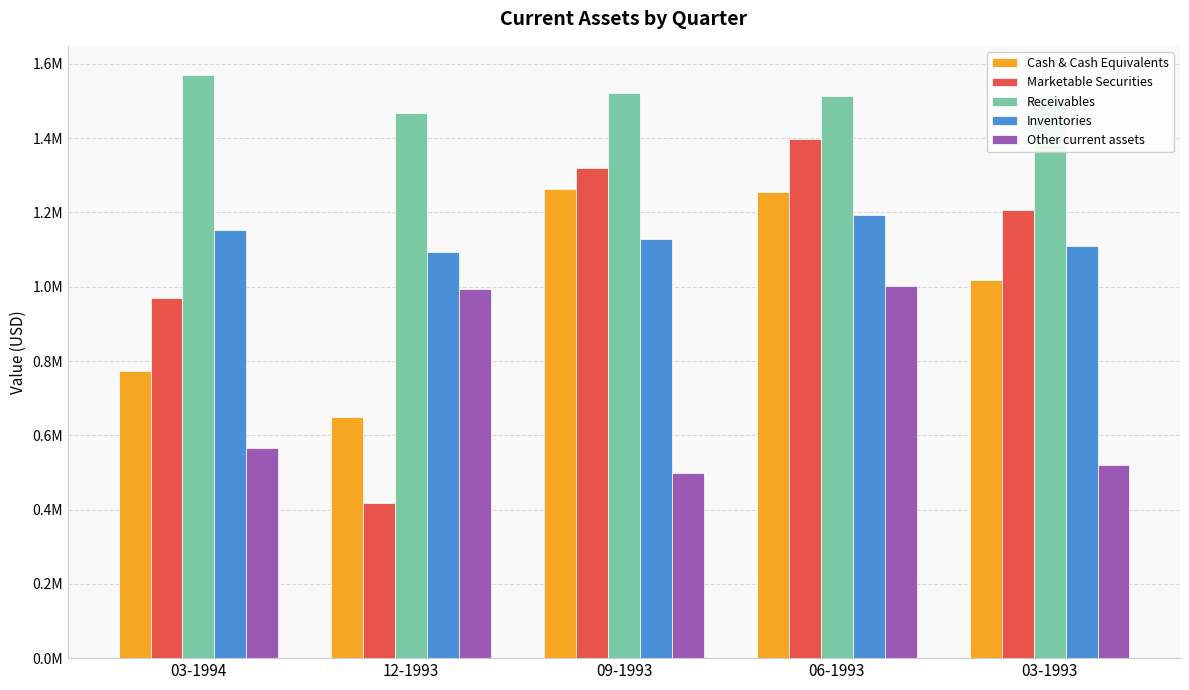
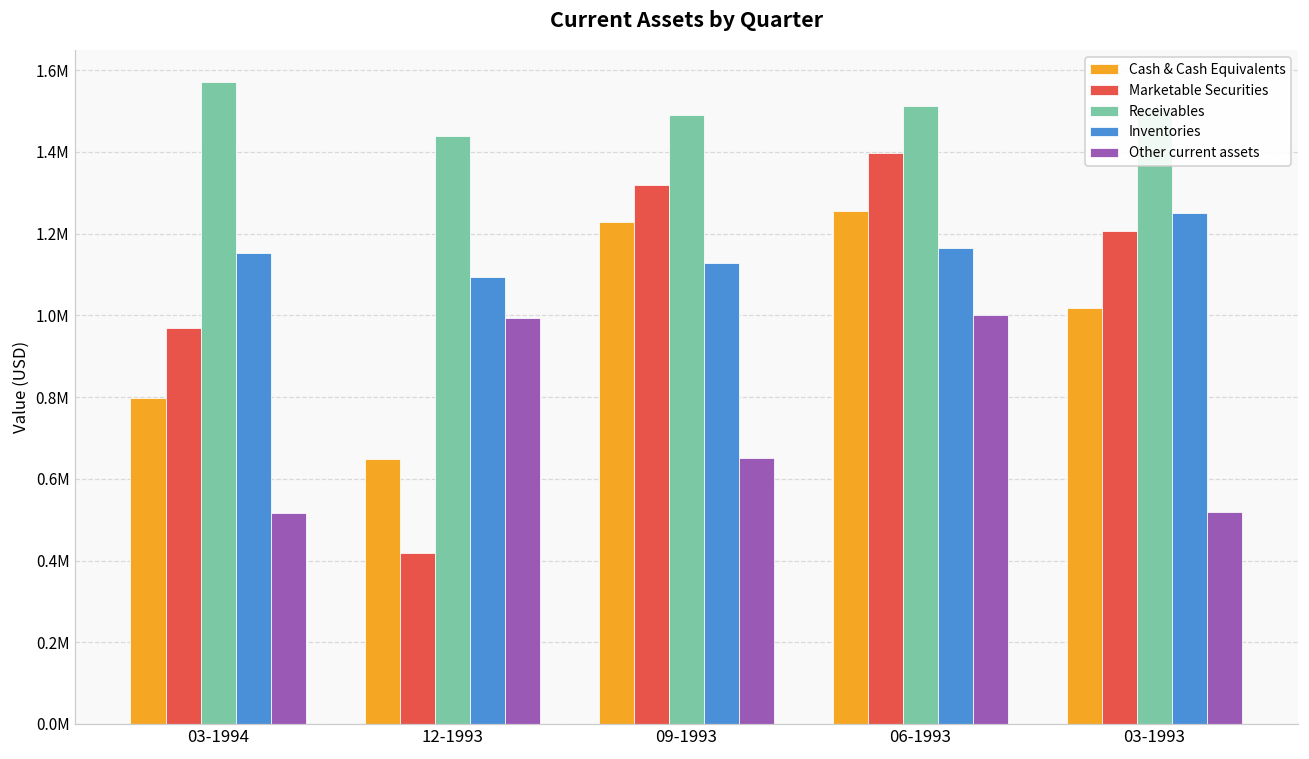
Cash & Cash Equivalents, 03-1994: 770000 -> 800000
Other current assets, 03-1994: 570000 -> 520000
Receivables, 12-1993: 1470000 -> 1440000
Cash & Cash Equivalents, 09-1993: 1260000 -> 1230000
Receivables, 09-1993: 1520000 -> 1490000
Other current assets, 09-1993: 500000 -> 650000
Inventories, 06-1993: 1190000 -> 1160000
Inventories, 03-1993: 1110000 -> 1250000
